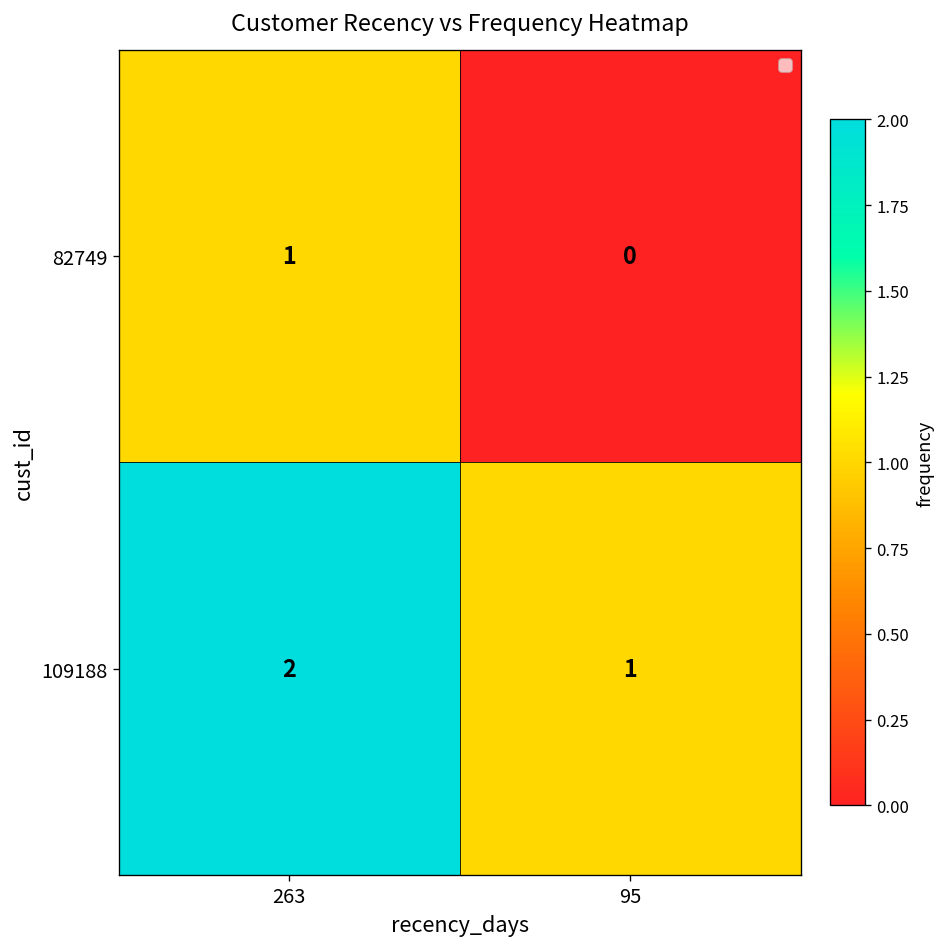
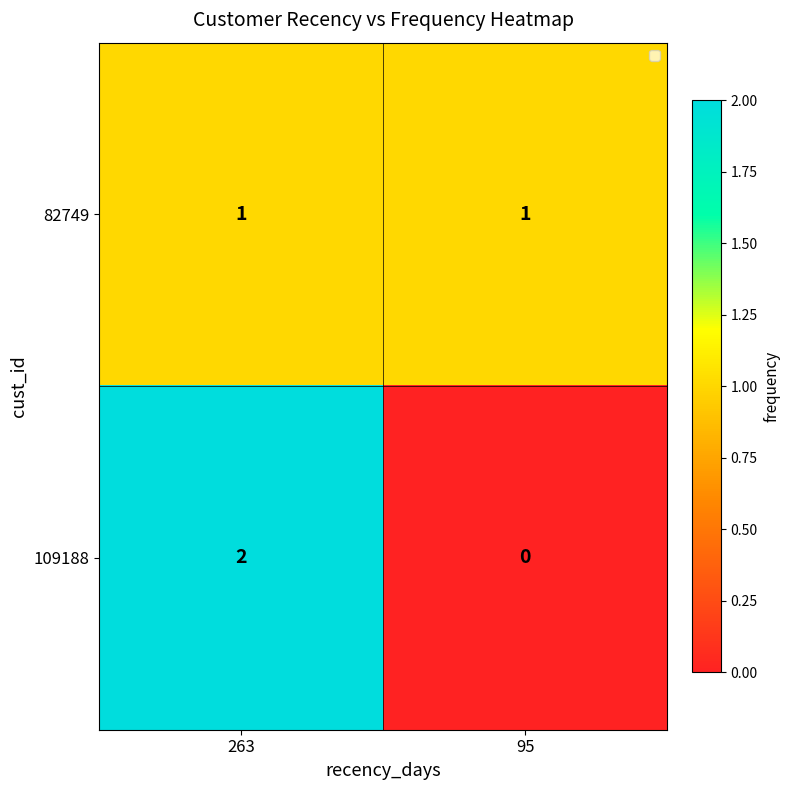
82749, 95: 0 -> 1
109188, 95: 1 -> 0
